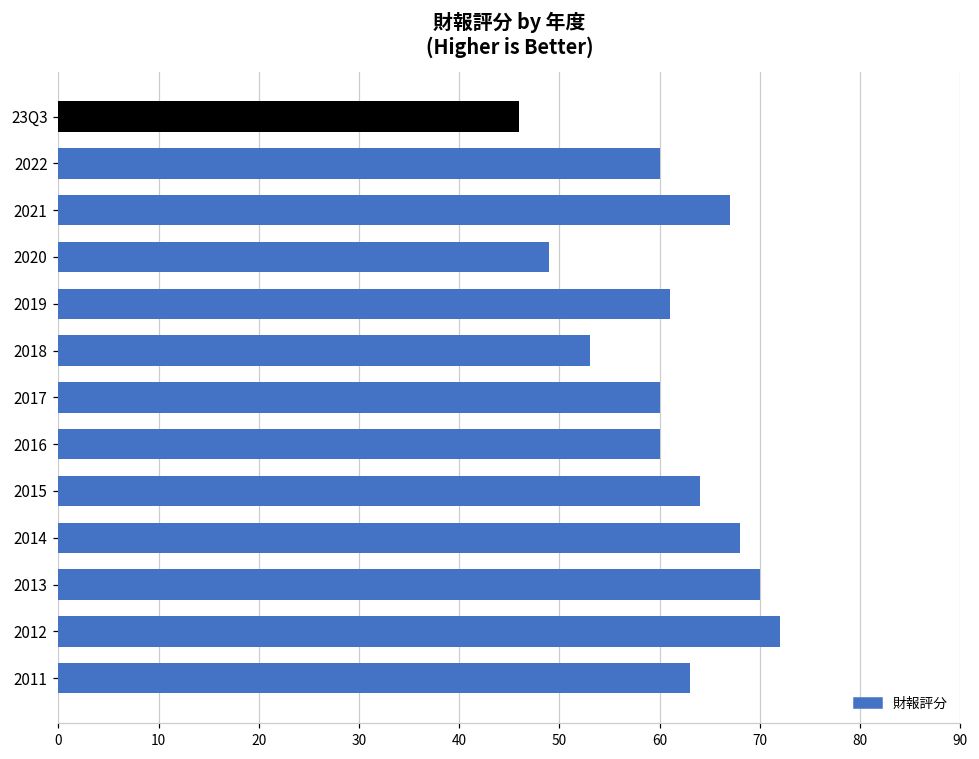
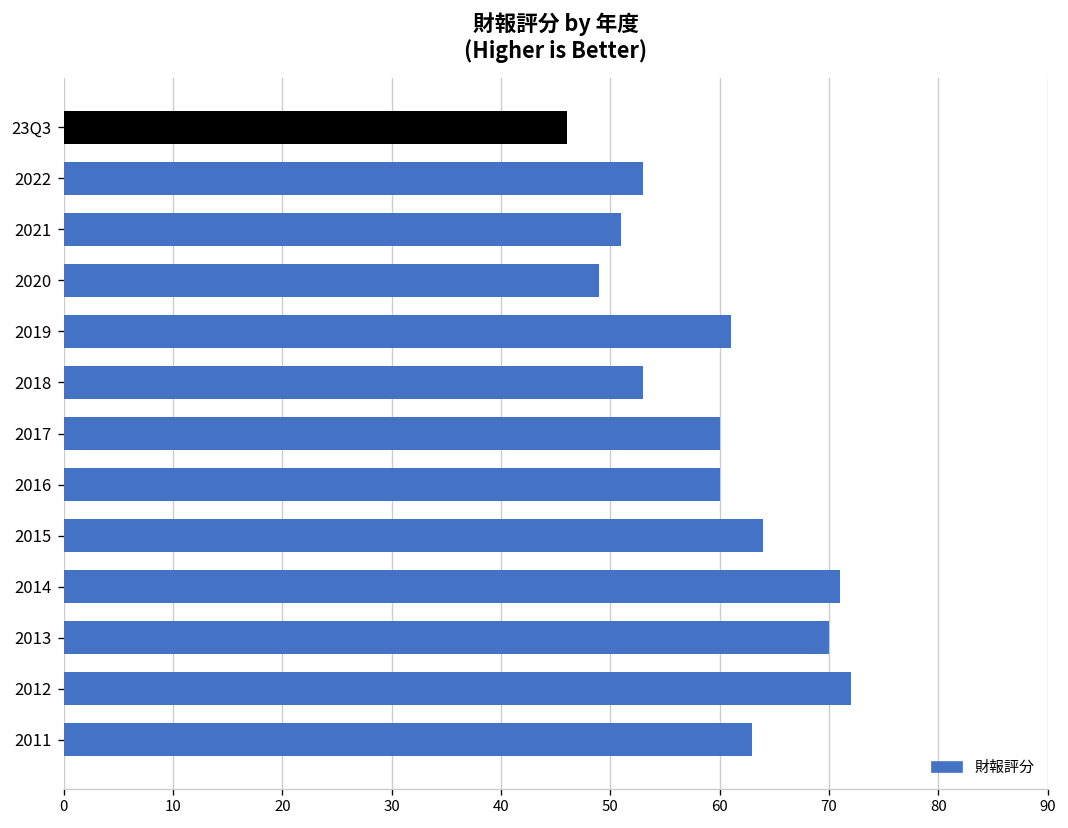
2022: 60 -> 53
2021: 67 -> 51
2014: 68 -> 71
